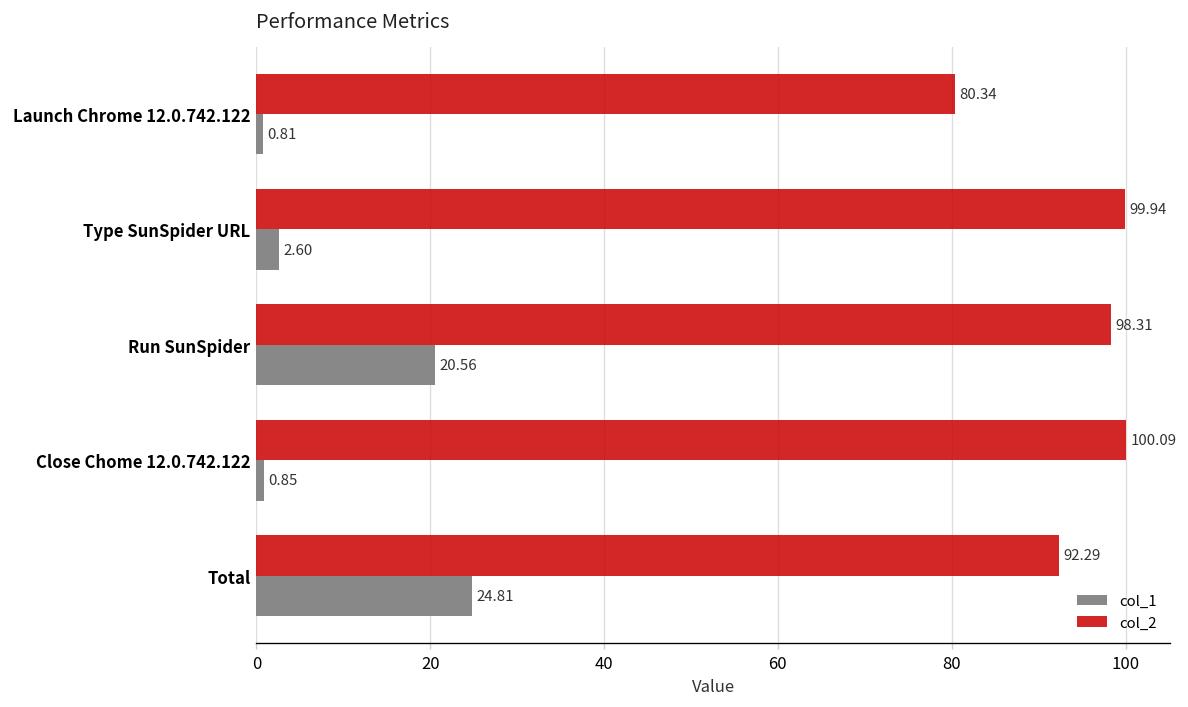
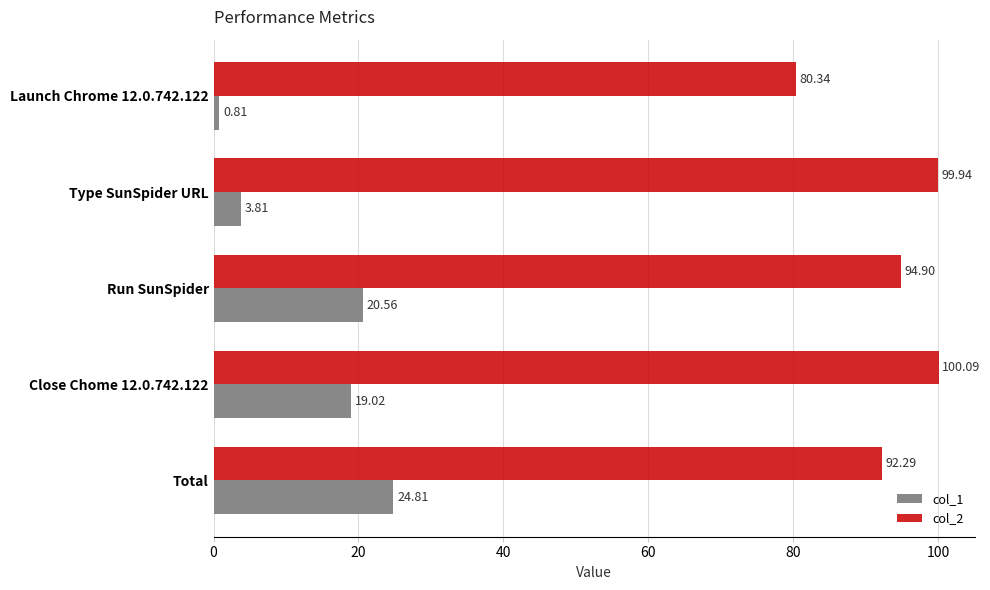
col_1, Type SunSpider URL: 2.60 -> 3.81
col_2, Run SunSpider: 98.31 -> 94.90
col_1, Close Chome 12.0.742.122: 0.85 -> 19.02
